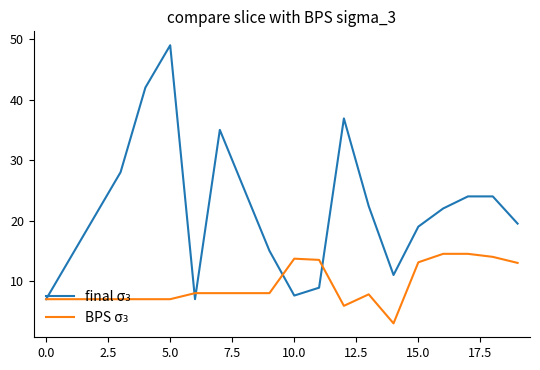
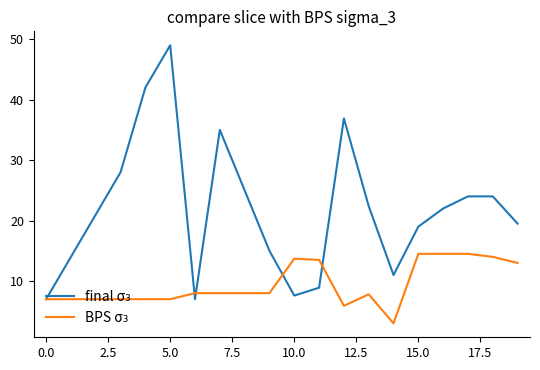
BPS σ₃, 15.0: 13 -> 15
